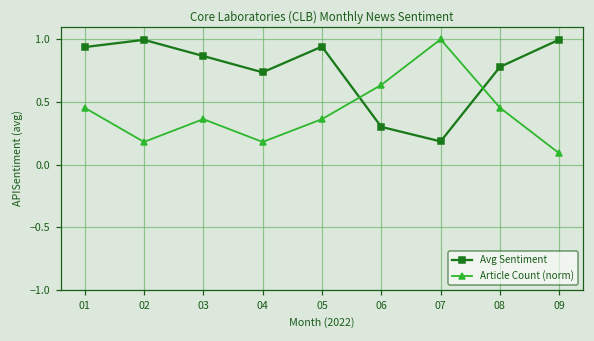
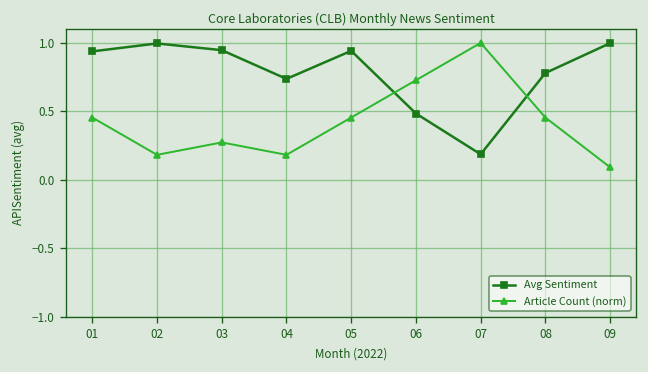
Avg Sentiment, 03: 0.87 -> 0.95
Article Count (norm), 03: 0.36 -> 0.27
Article Count (norm), 05: 0.36 -> 0.45
Avg Sentiment, 06: 0.30 -> 0.48
Article Count (norm), 06: 0.64 -> 0.73
